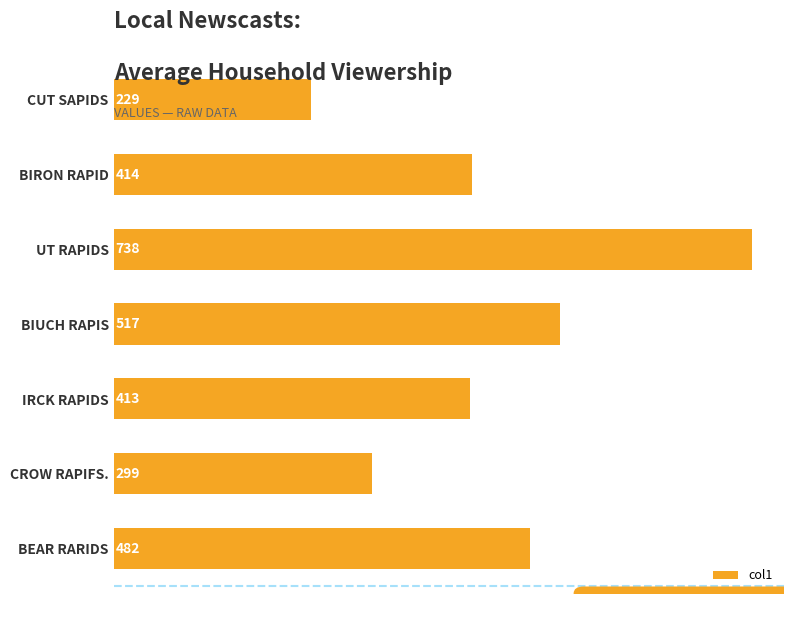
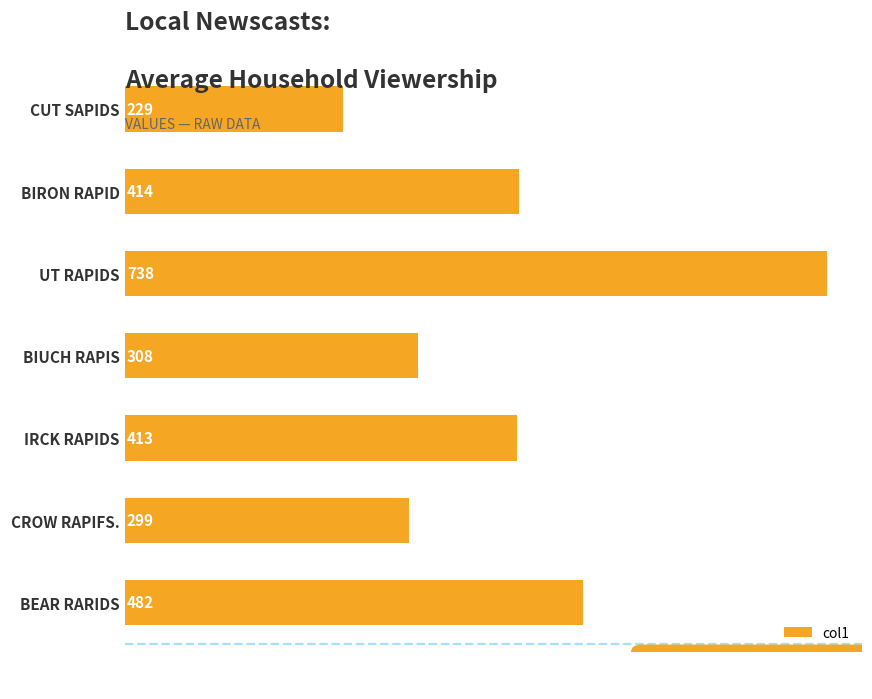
BIUCH RAPIS: 517 -> 308
